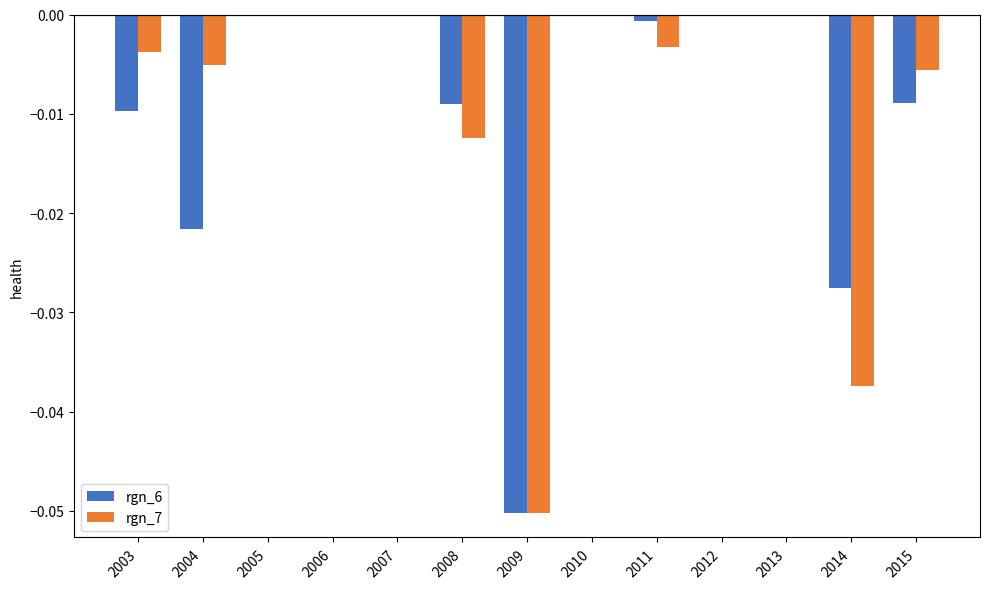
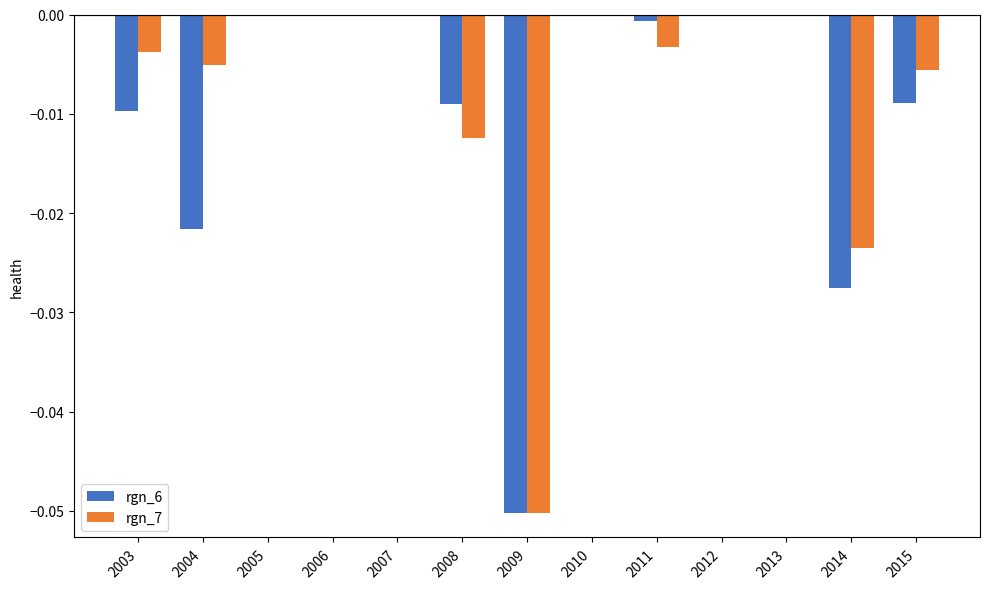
rgn_7, 2014: -0.037 -> -0.024
